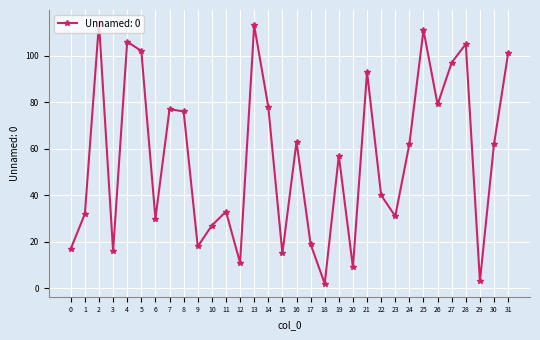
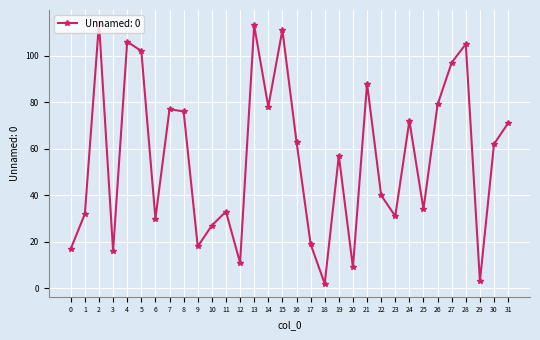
15: 15 -> 111
21: 93 -> 88
24: 62 -> 72
25: 111 -> 34
31: 101 -> 71
